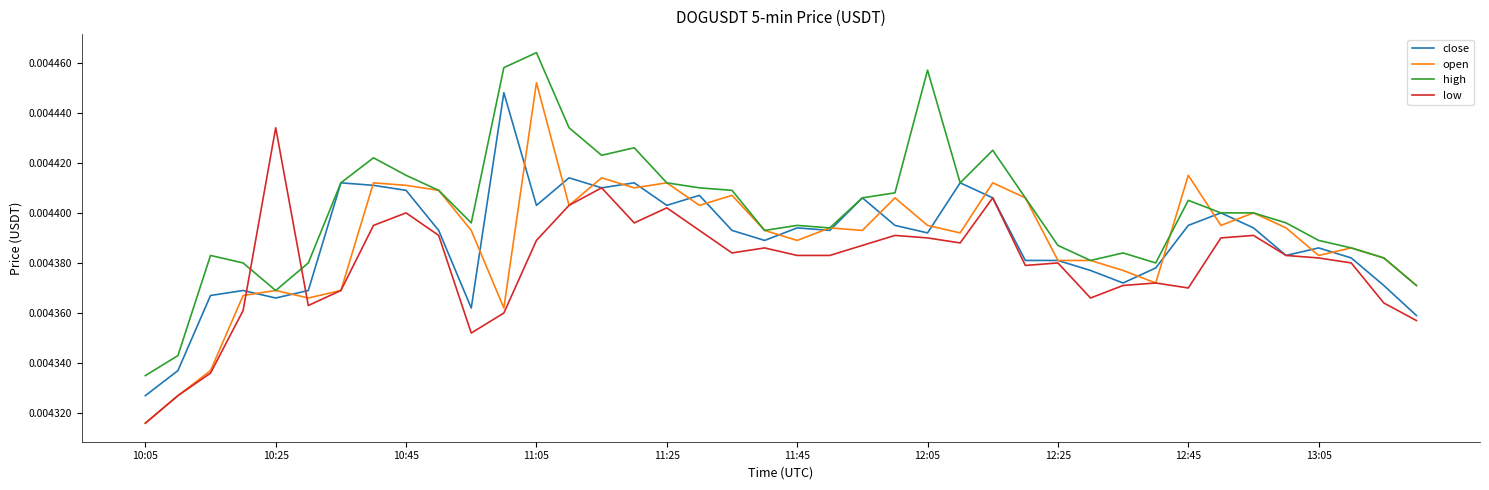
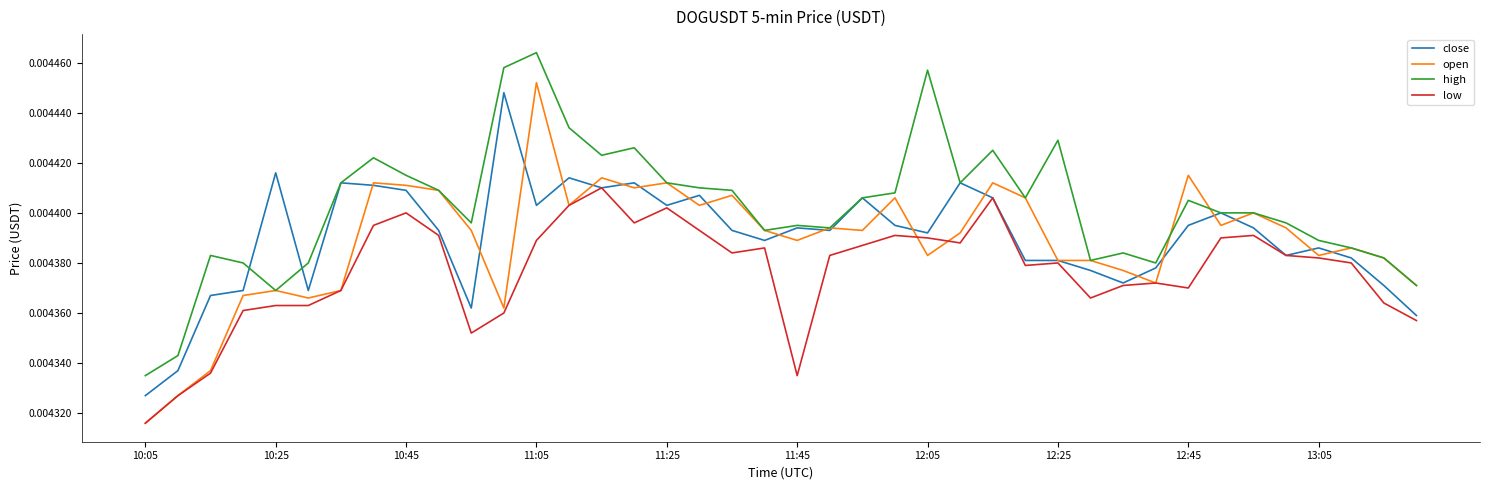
close, 10:25: 0.004366 -> 0.004416
low, 10:25: 0.004434 -> 0.004363
low, 11:45: 0.004383 -> 0.004335
open, 12:05: 0.004395 -> 0.004383
high, 12:25: 0.004387 -> 0.004429
